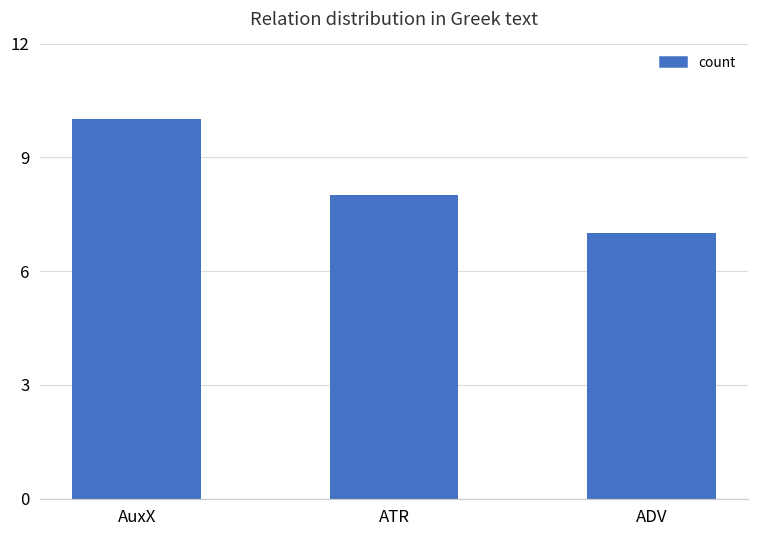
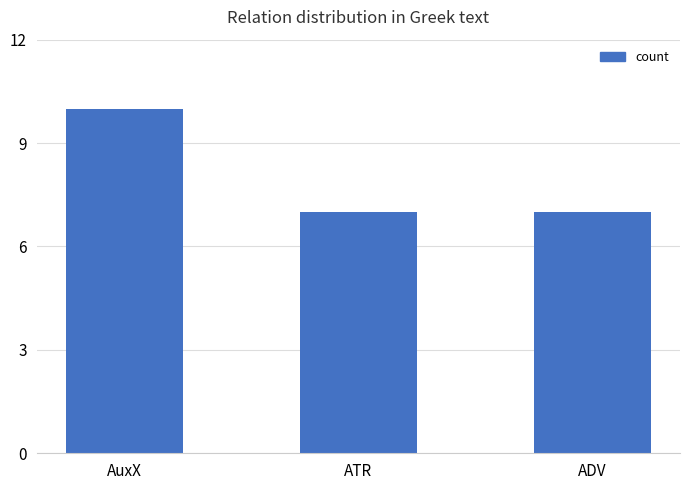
ATR: 8 -> 7
